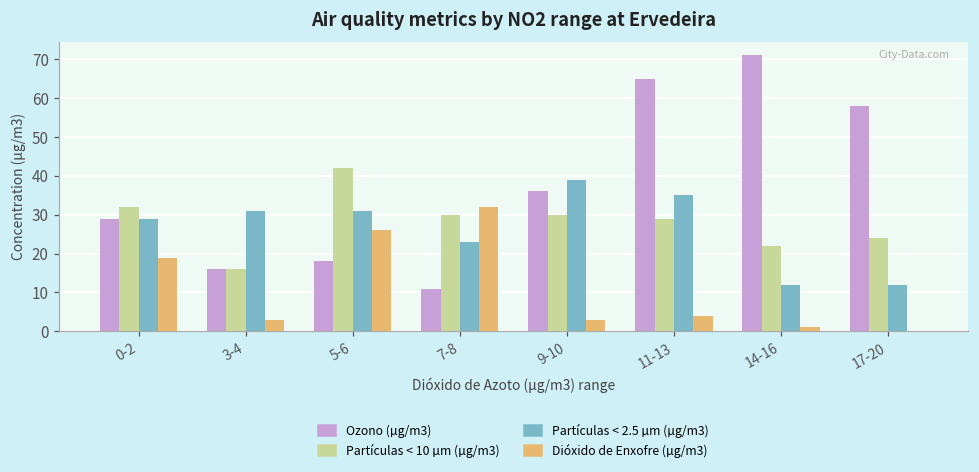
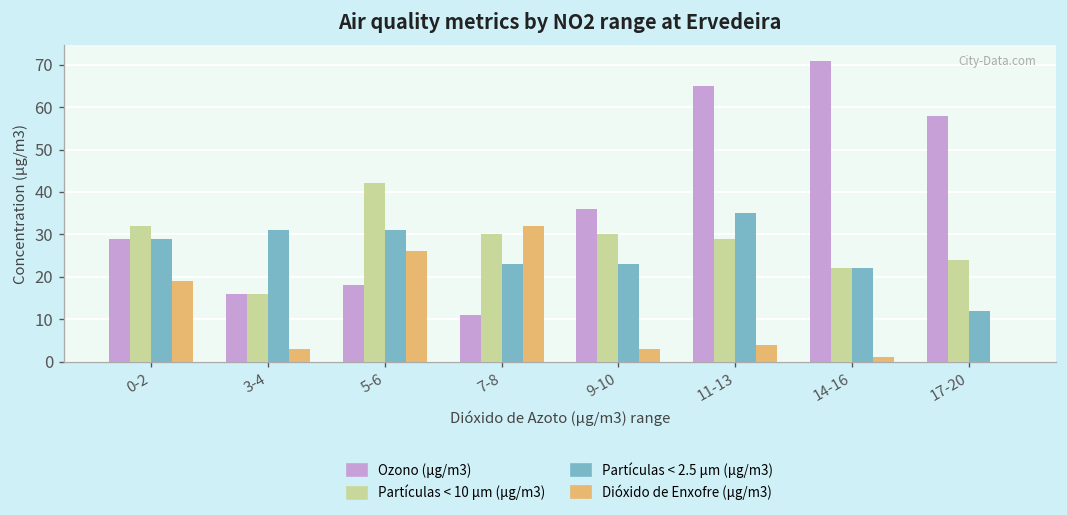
Partículas < 2.5 µm (µg/m3), 9-10: 39 -> 23
Partículas < 2.5 µm (µg/m3), 14-16: 12 -> 22
